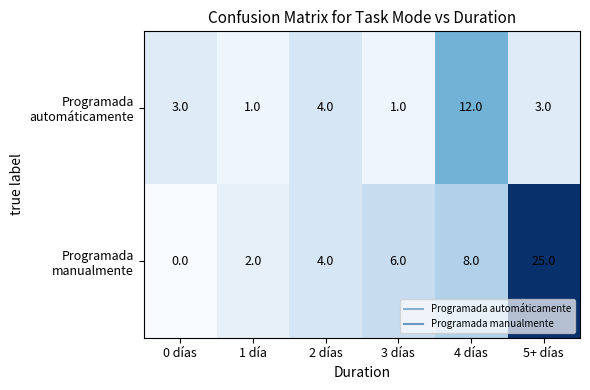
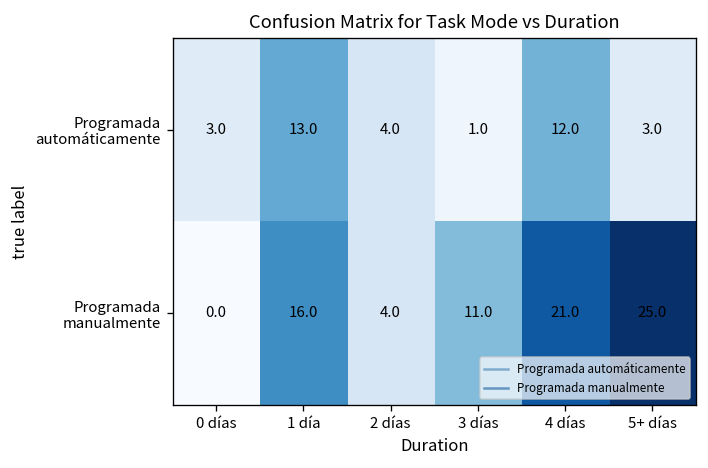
Programada automáticamente, 1 día: 1.0 -> 13.0
Programada manualmente, 1 día: 2.0 -> 16.0
Programada manualmente, 3 días: 6.0 -> 11.0
Programada manualmente, 4 días: 8.0 -> 21.0
